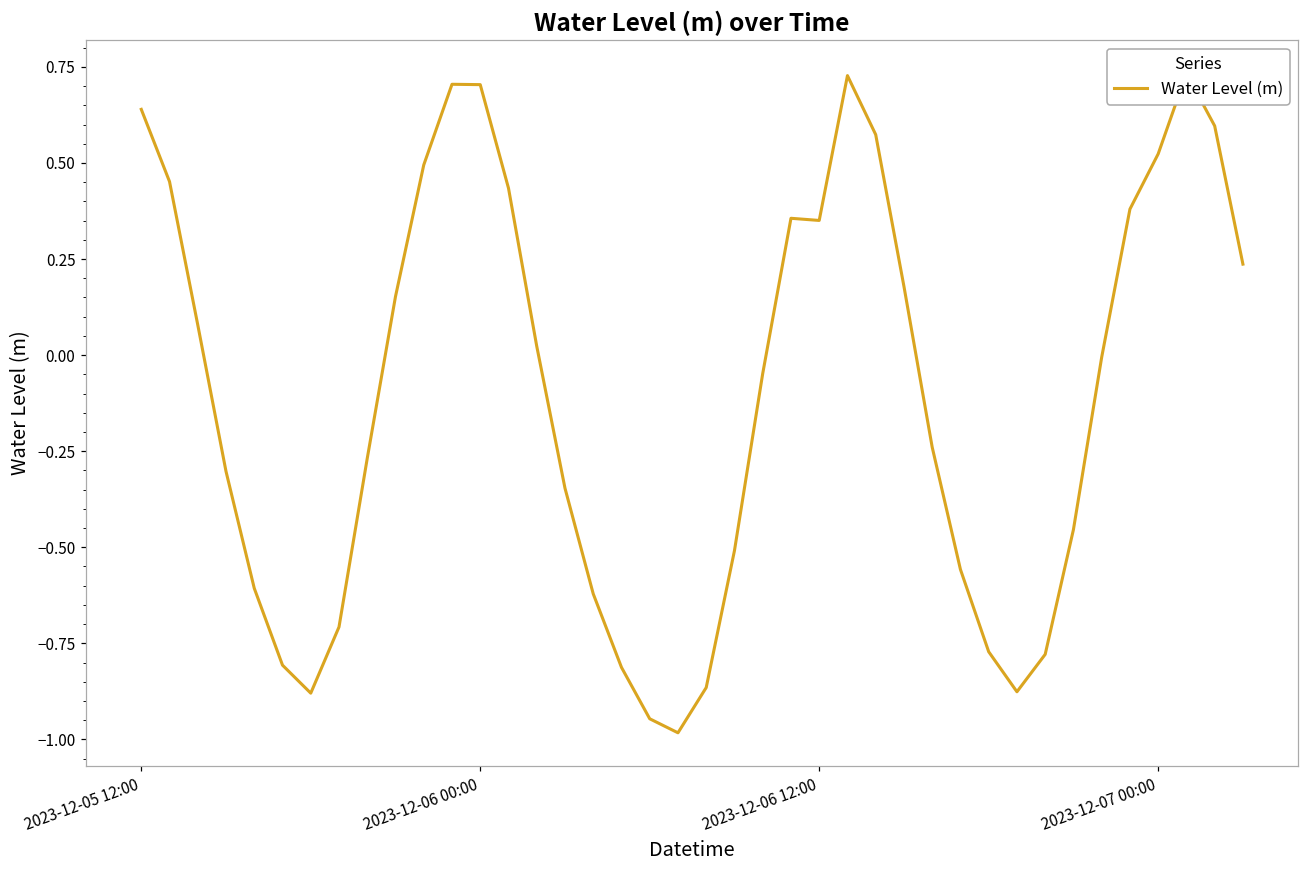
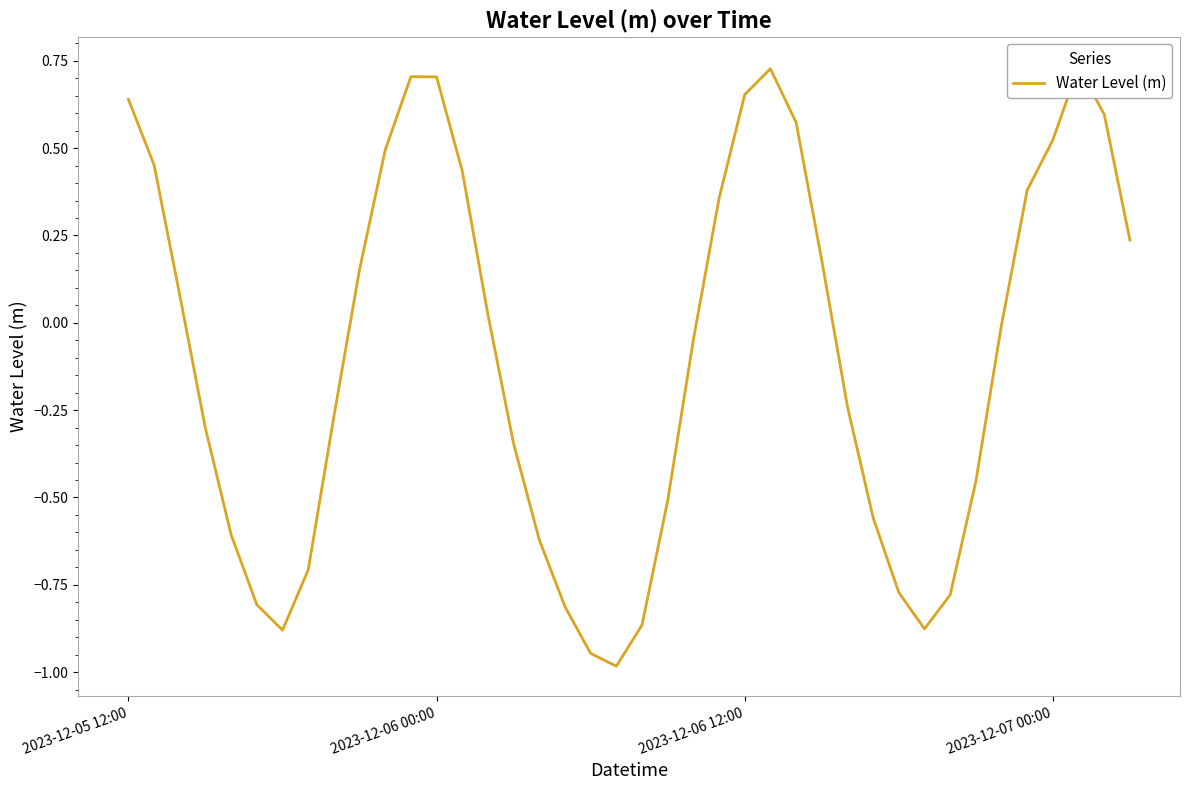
2023-12-06 12:00: 0.35 -> 0.65
